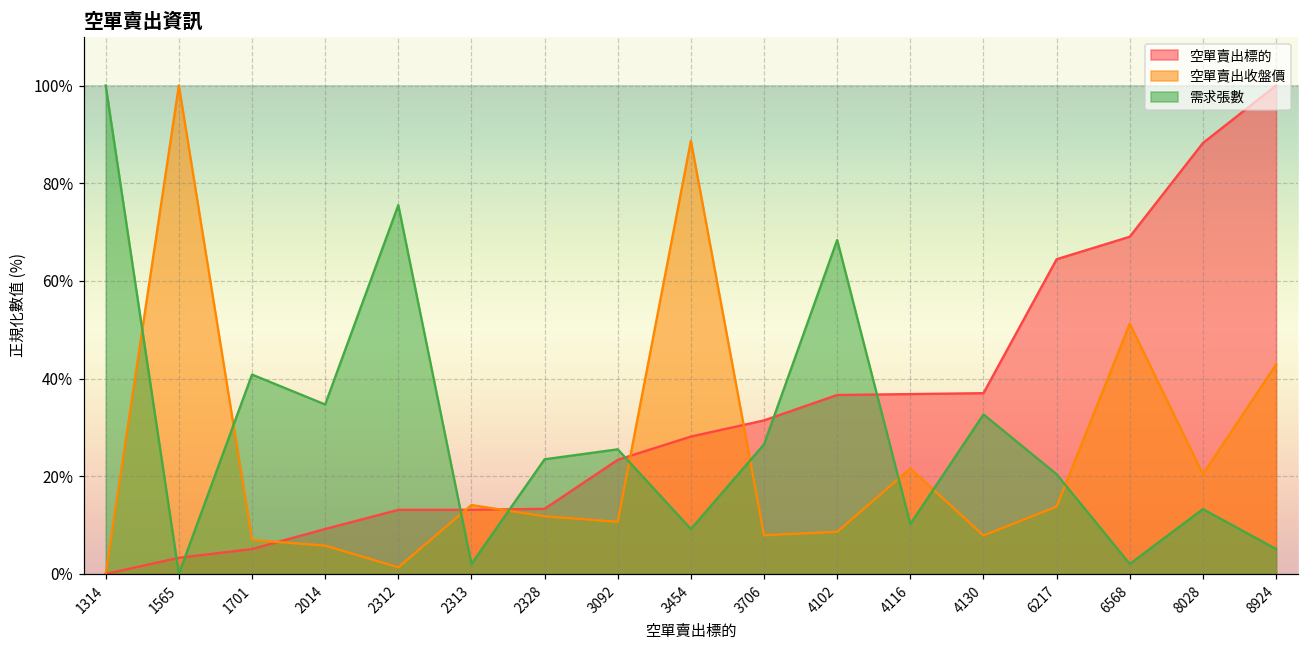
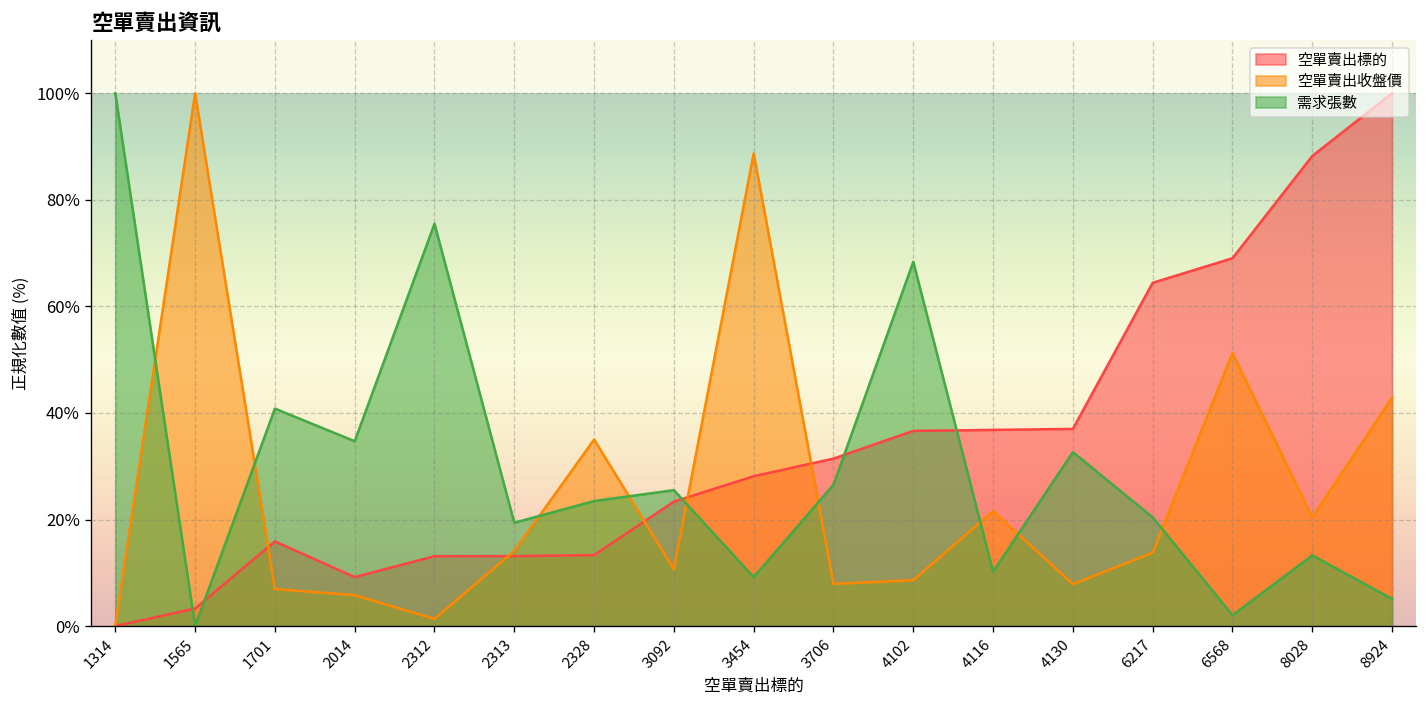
空單賣出標的, 1701: 5% -> 16%
需求張數, 2313: 2% -> 19%
空單賣出收盤價, 2328: 12% -> 35%
